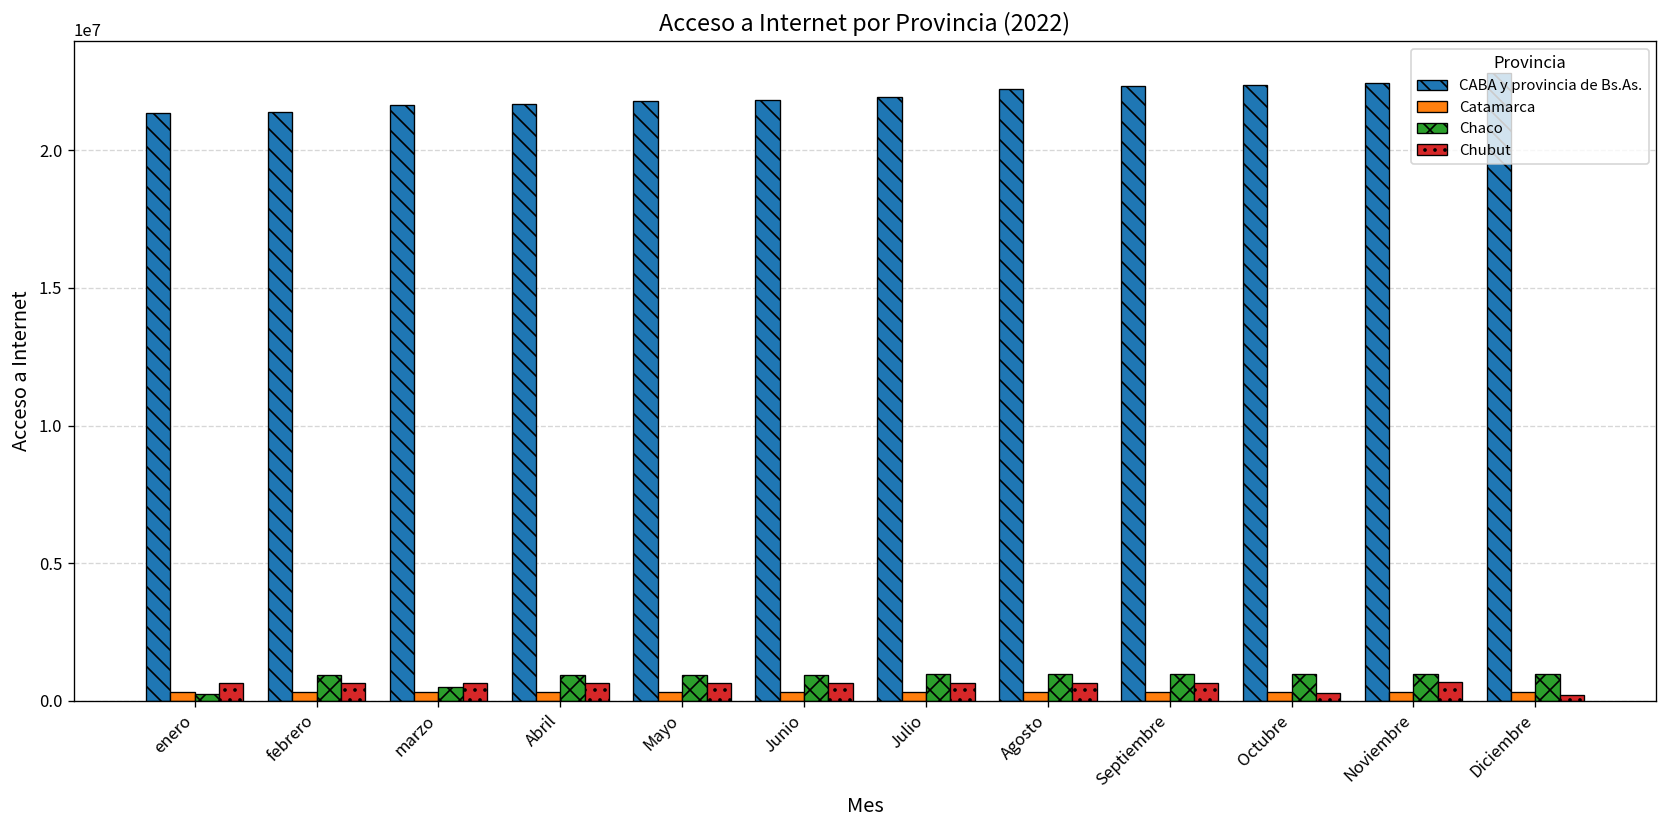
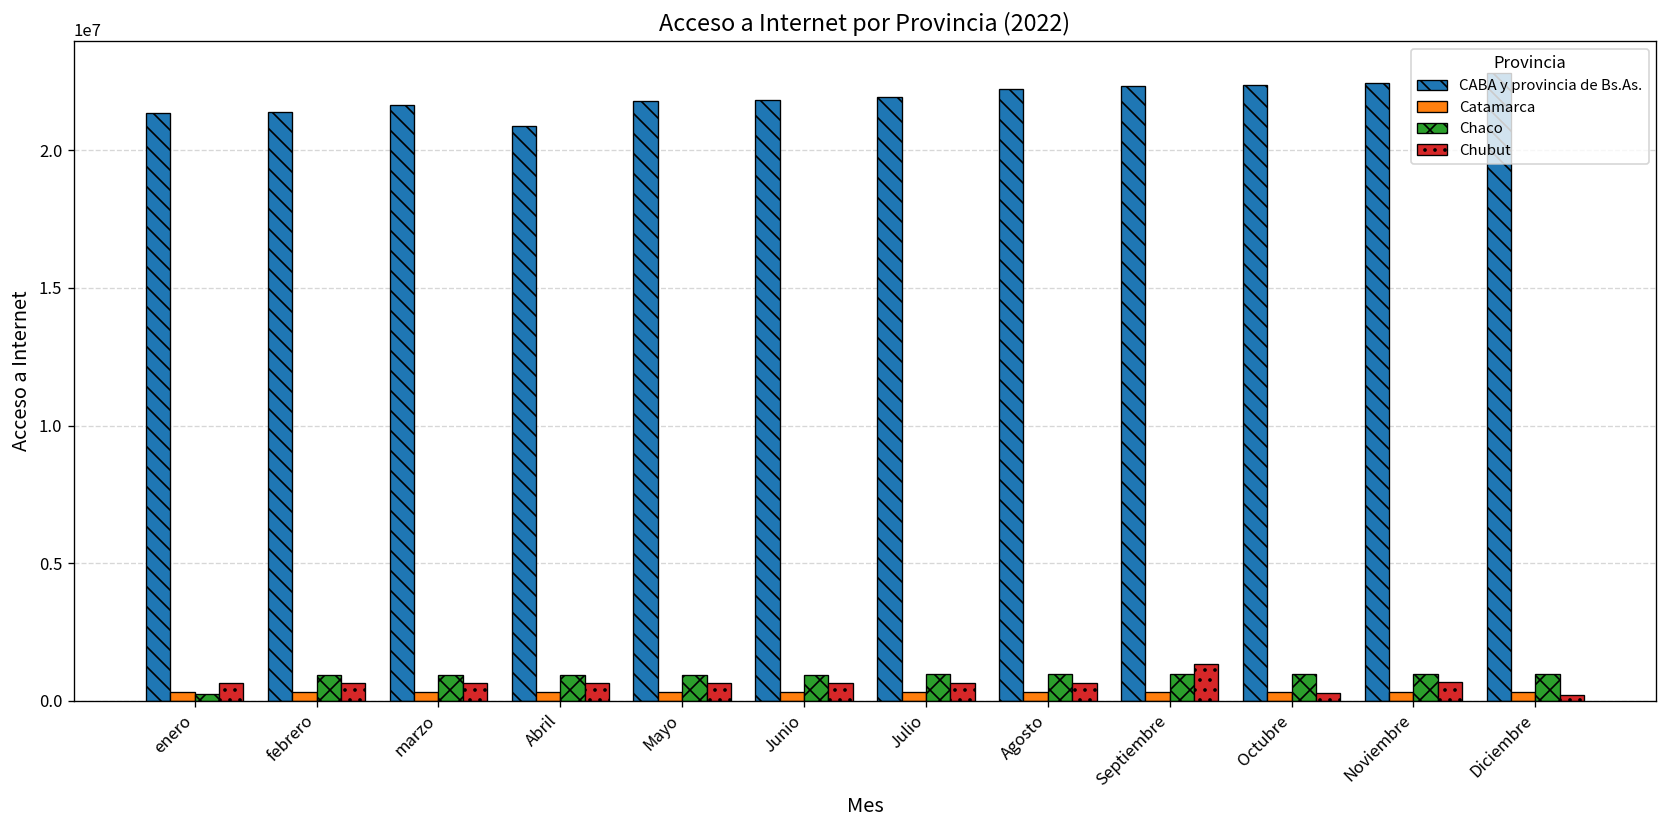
Chaco, marzo: 500000 -> 900000
CABA y provincia de Bs.As., Abril: 21700000 -> 20900000
Chubut, Septiembre: 700000 -> 1400000
